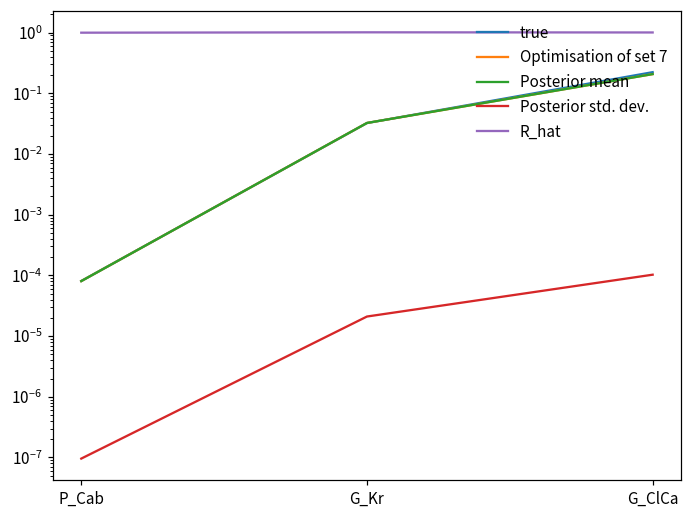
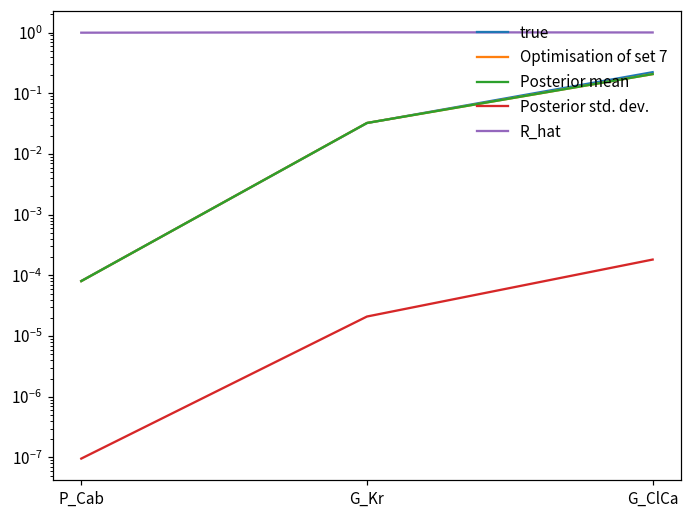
Posterior std. dev., G_ClCa: 0.00010 -> 0.00018
